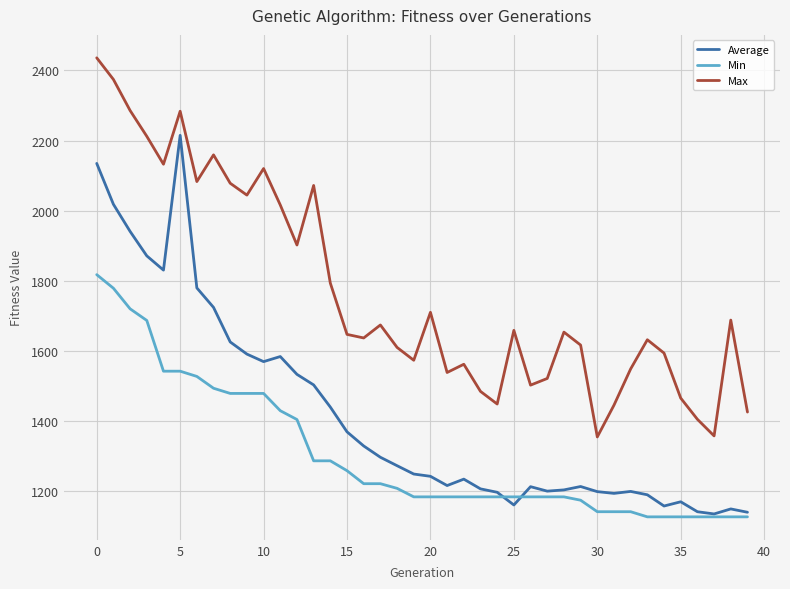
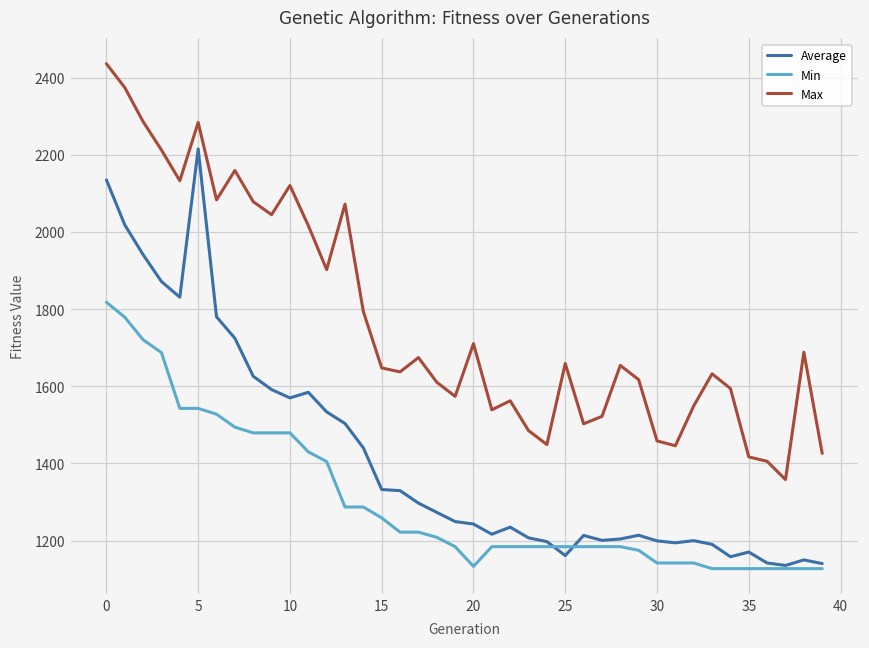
Average, 15: 1370 -> 1330
Min, 20: 1180 -> 1130
Max, 30: 1360 -> 1460
Max, 35: 1470 -> 1420
